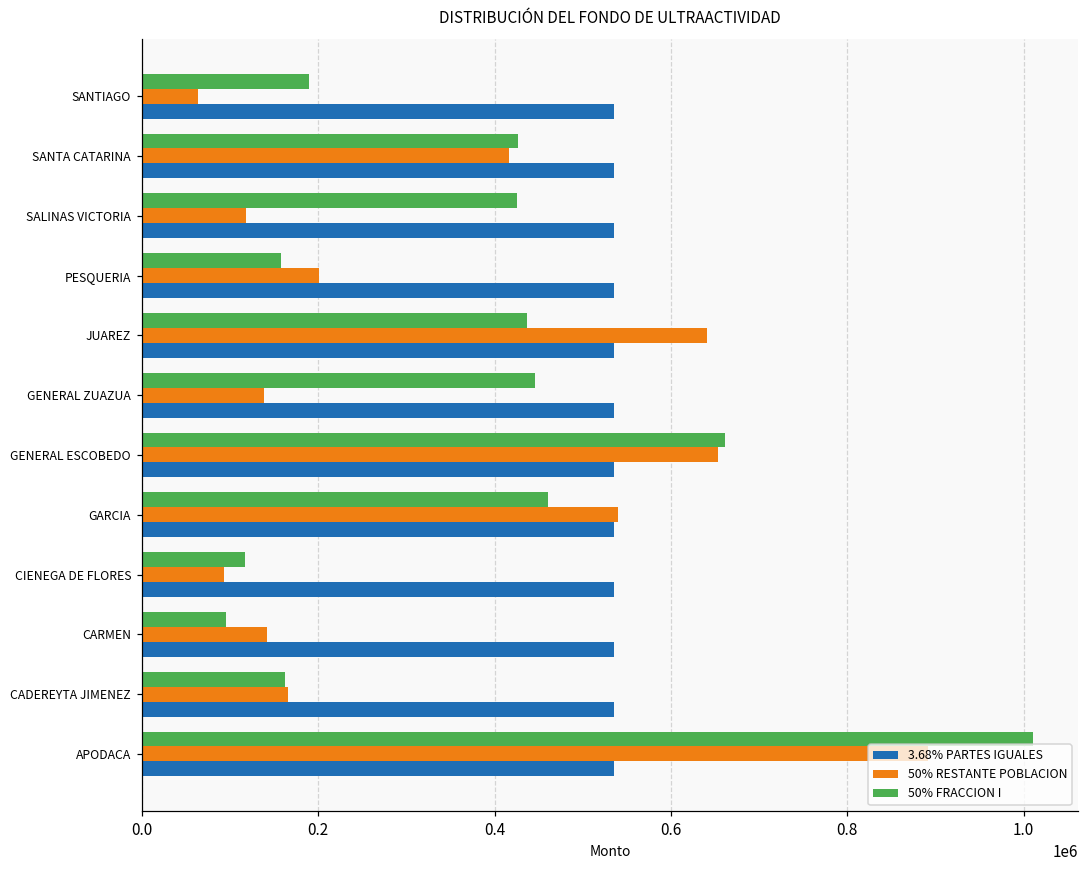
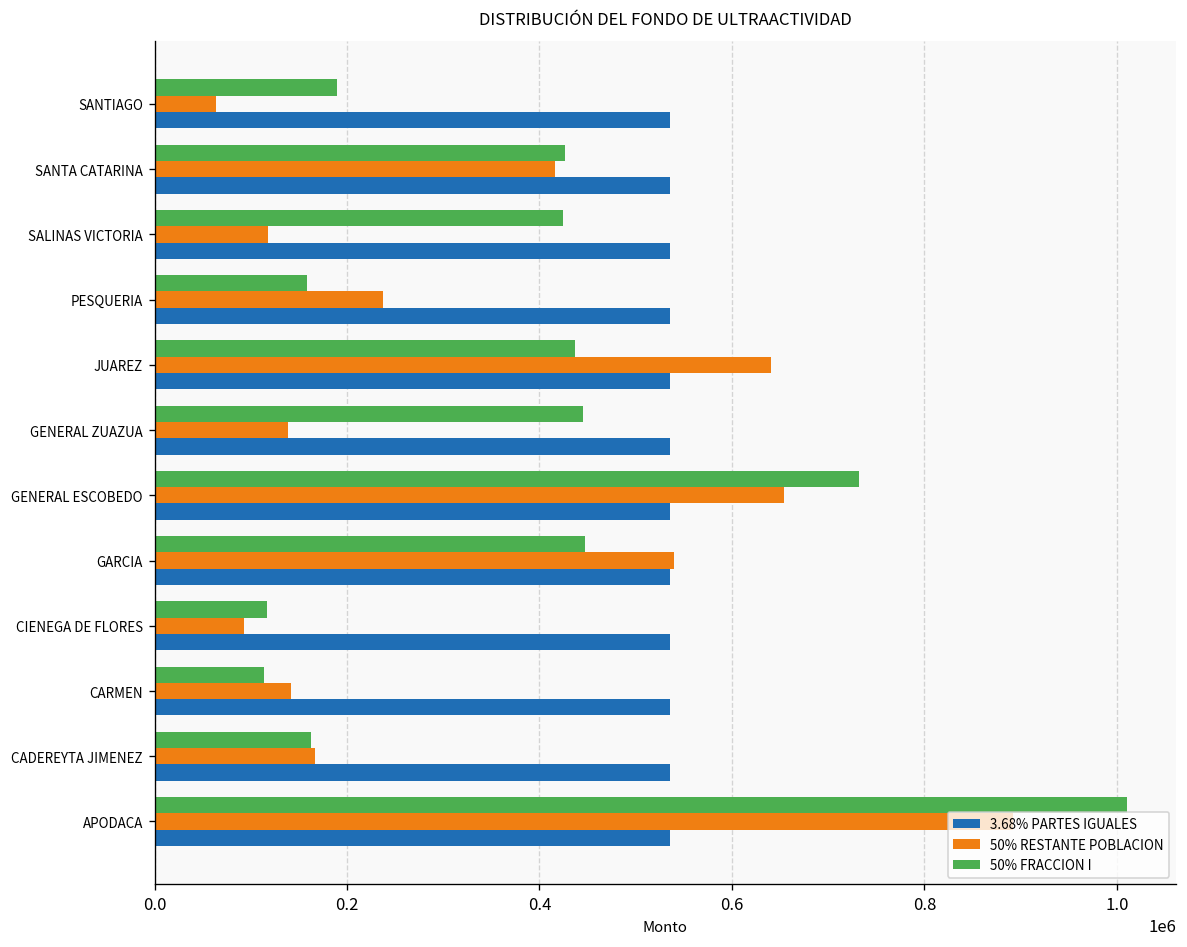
50% RESTANTE POBLACION, PESQUERIA: 200000 -> 240000
50% FRACCION I, GENERAL ESCOBEDO: 660000 -> 730000
50% FRACCION I, GARCIA: 460000 -> 450000
50% FRACCION I, CARMEN: 100000 -> 110000
